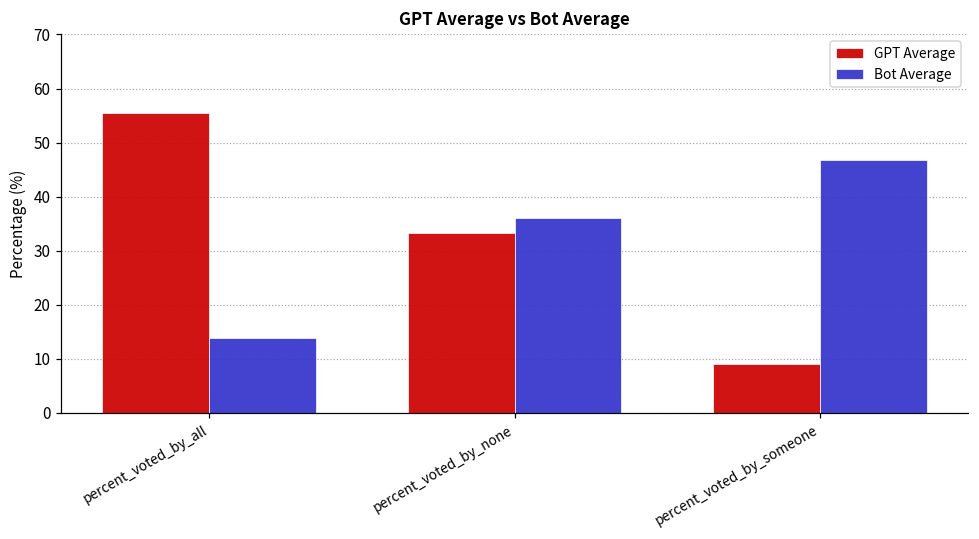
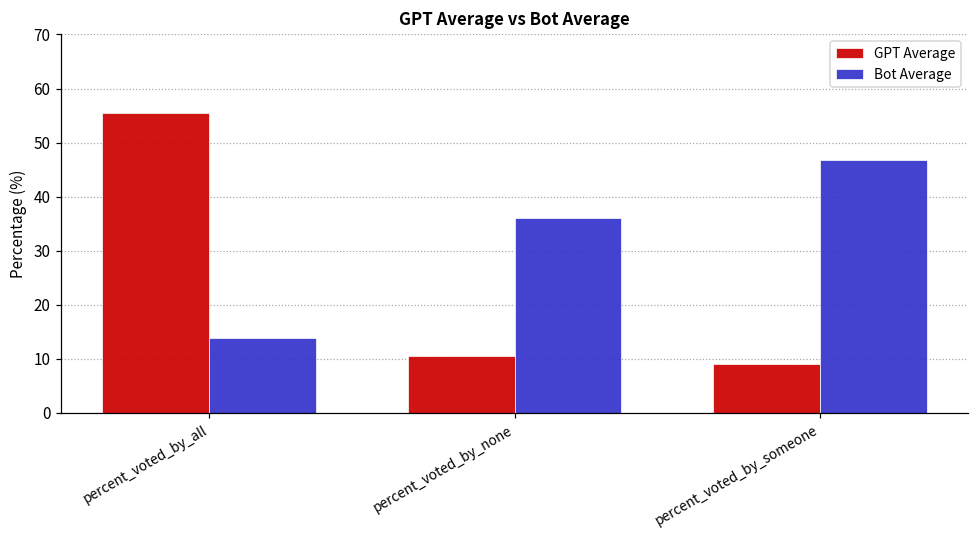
GPT Average, percent_voted_by_none: 33 -> 10
